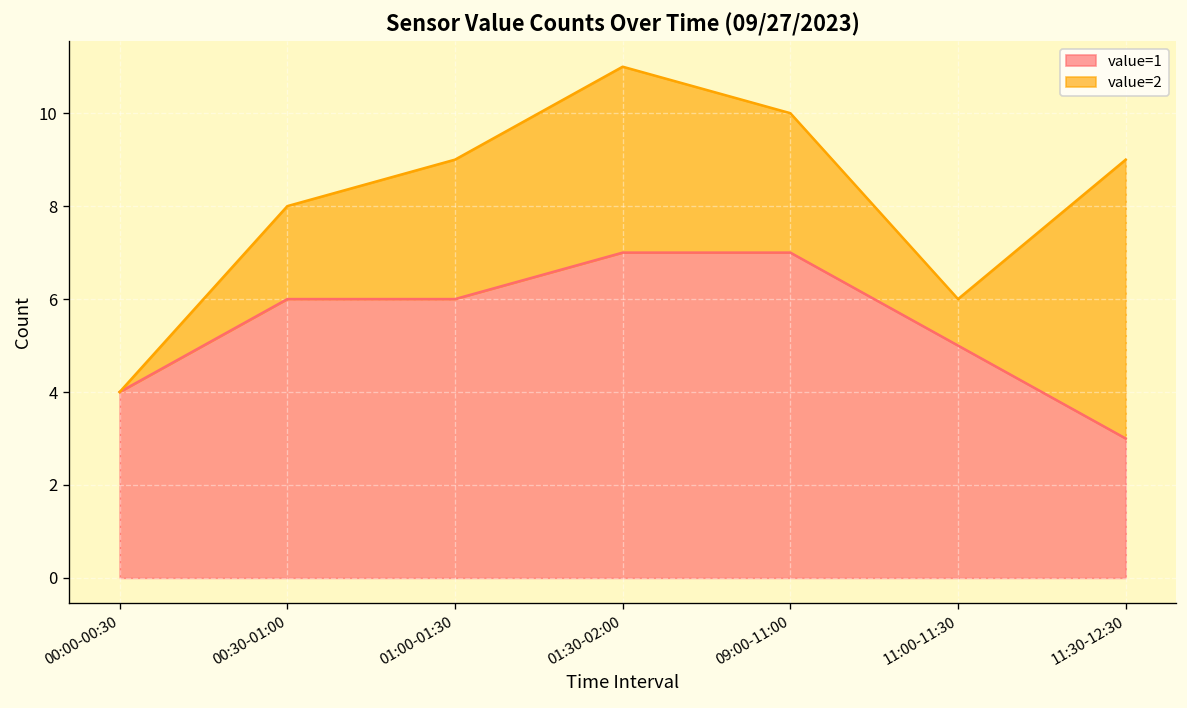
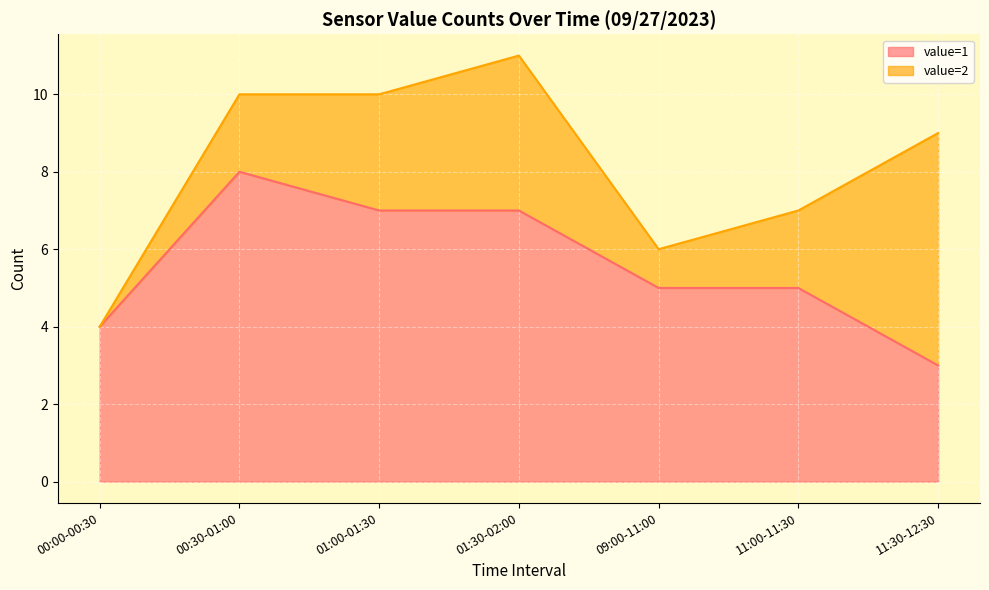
value=1, 00:30-01:00: 6 -> 8
value=1, 01:00-01:30: 6 -> 7
value=1, 09:00-11:00: 7 -> 5
value=2, 09:00-11:00: 3 -> 1
value=2, 11:00-11:30: 1 -> 2
